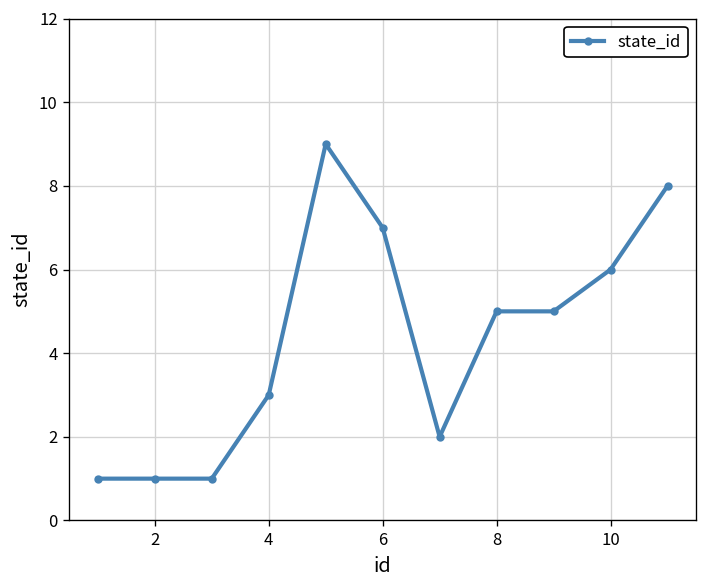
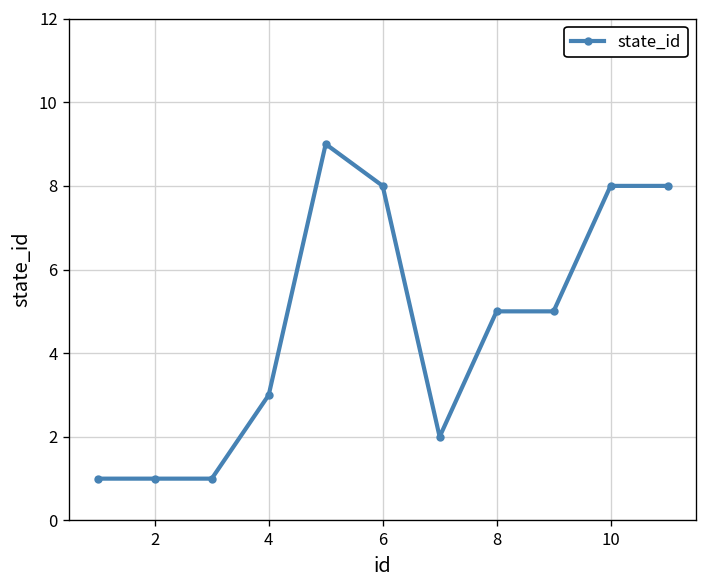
6: 7 -> 8
10: 6 -> 8
